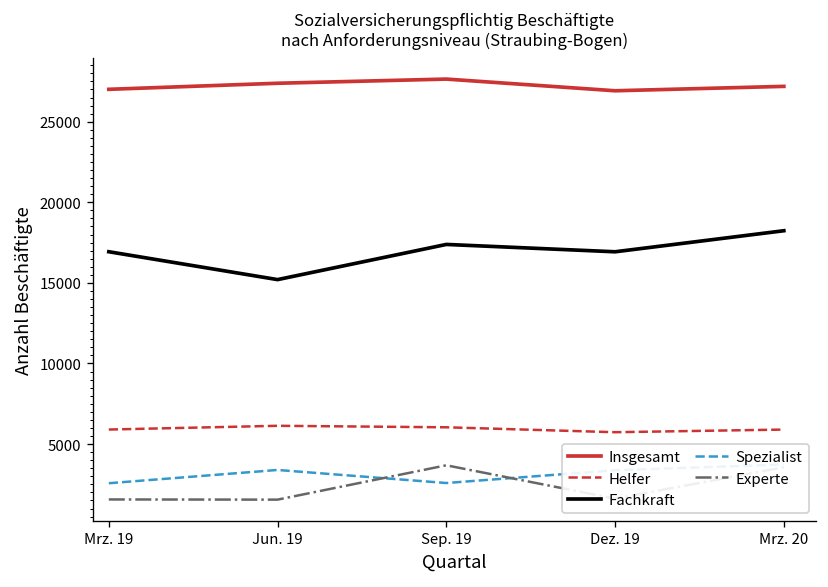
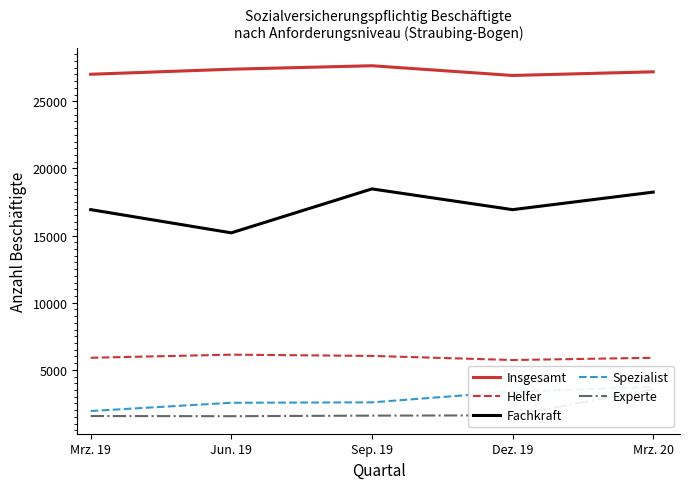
Spezialist, Mrz. 19: 2600 -> 1900
Spezialist, Jun. 19: 3400 -> 2600
Fachkraft, Sep. 19: 17400 -> 18500
Experte, Sep. 19: 3700 -> 1600
